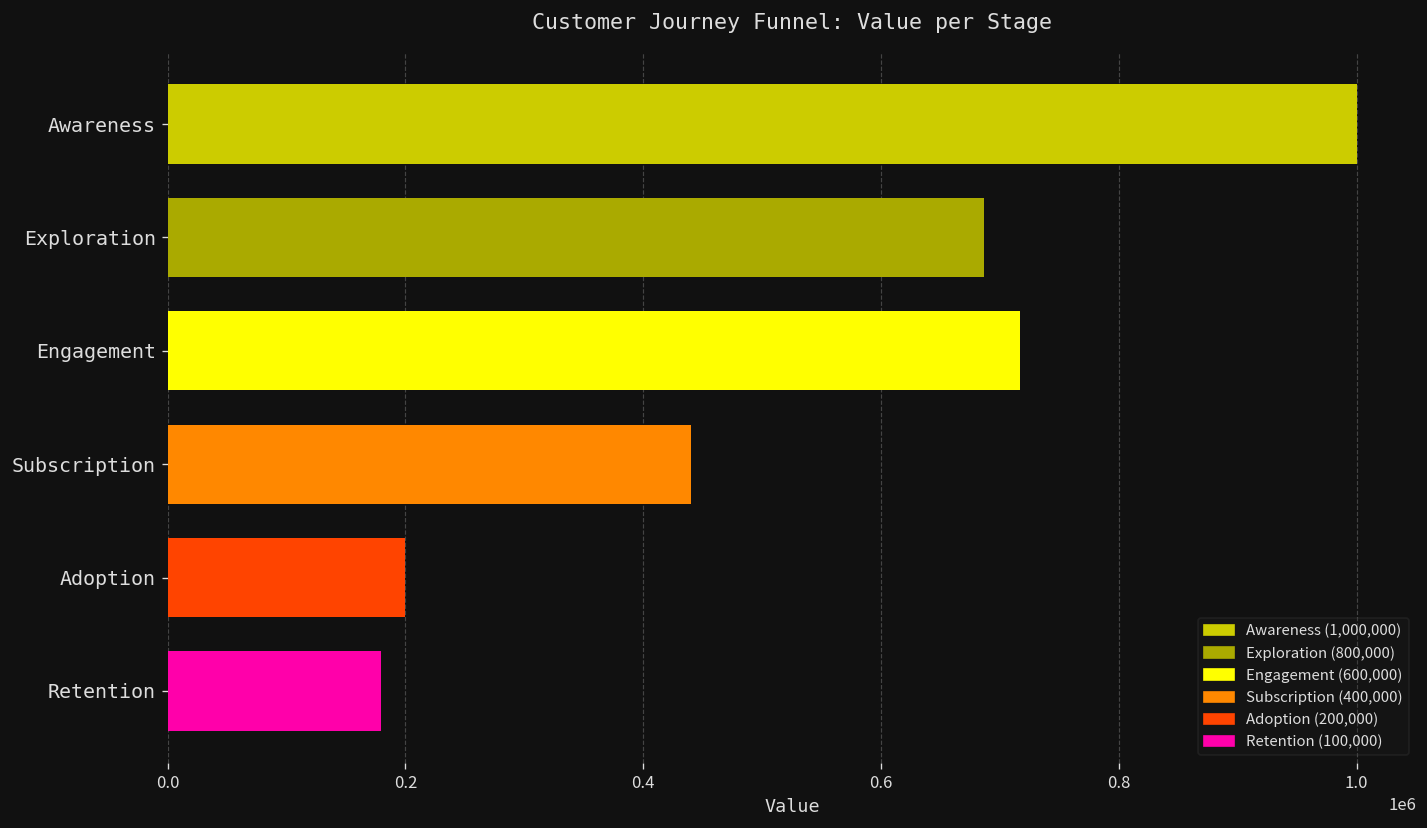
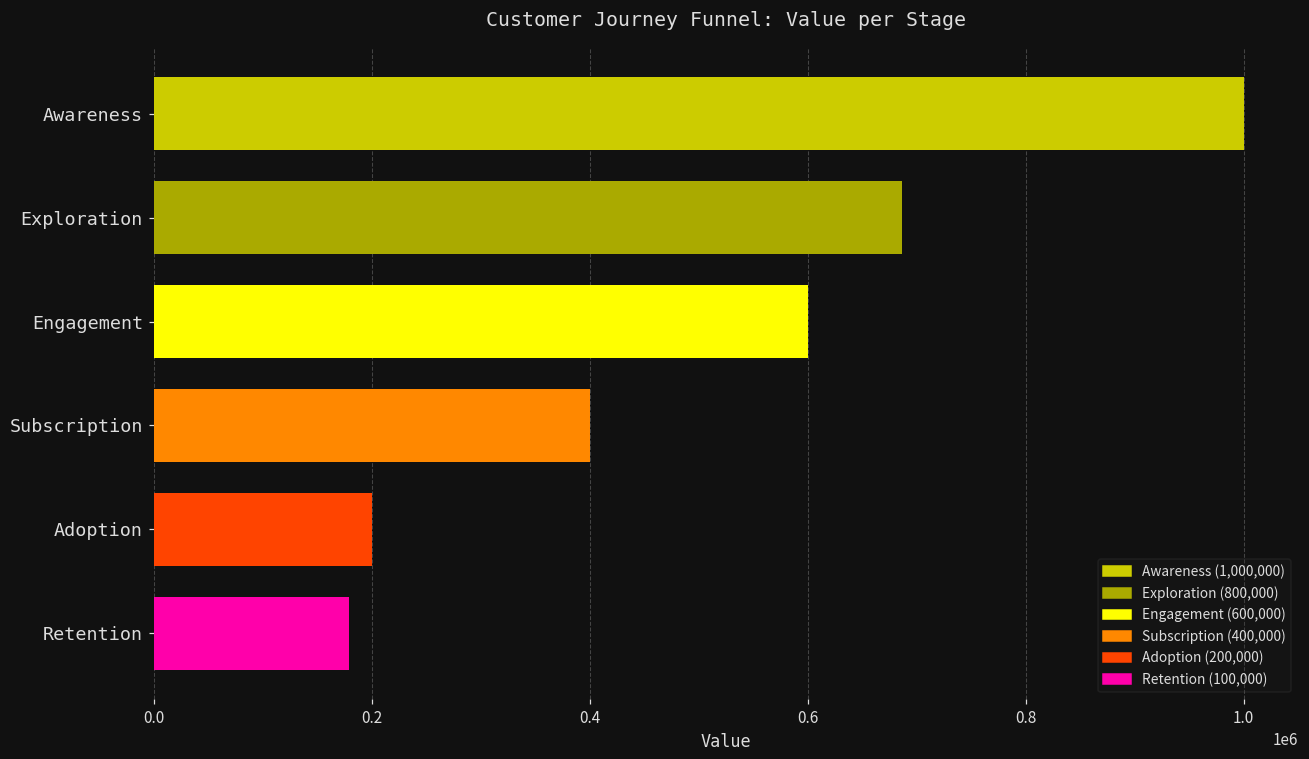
Engagement: 720000 -> 600000
Subscription: 440000 -> 400000
